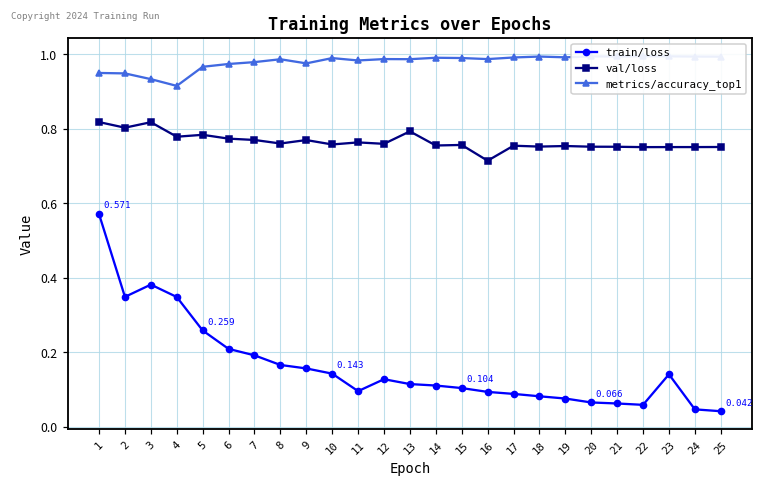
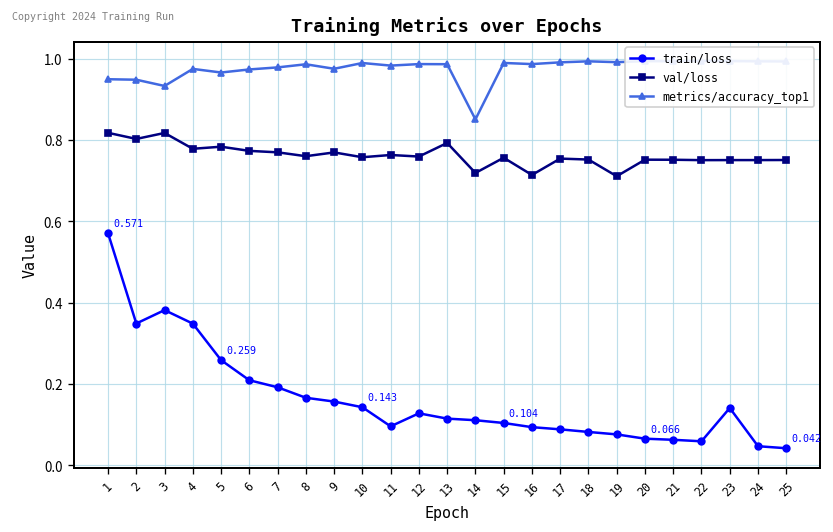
metrics/accuracy_top1, 4: 0.92 -> 0.98
val/loss, 14: 0.76 -> 0.72
metrics/accuracy_top1, 14: 0.99 -> 0.85
val/loss, 19: 0.75 -> 0.71
